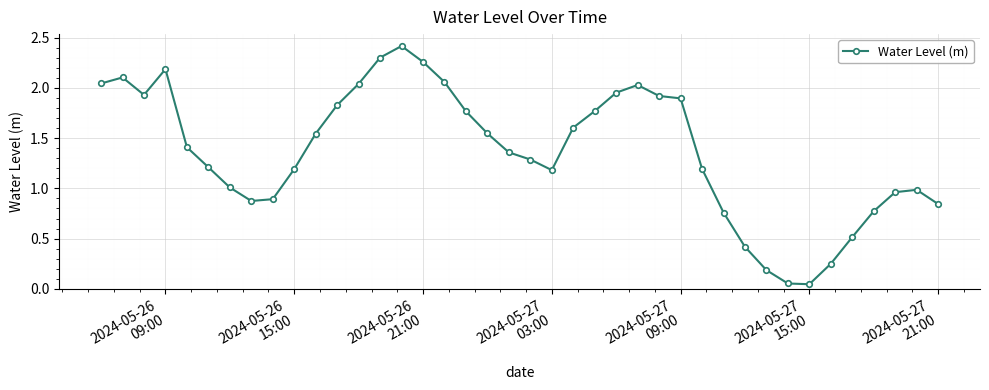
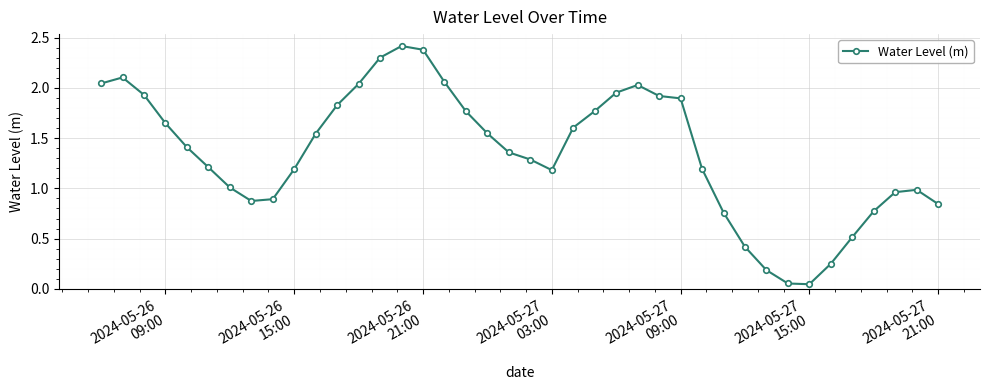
2024-05-26 09:00: 2.19 -> 1.65
2024-05-26 21:00: 2.26 -> 2.38
